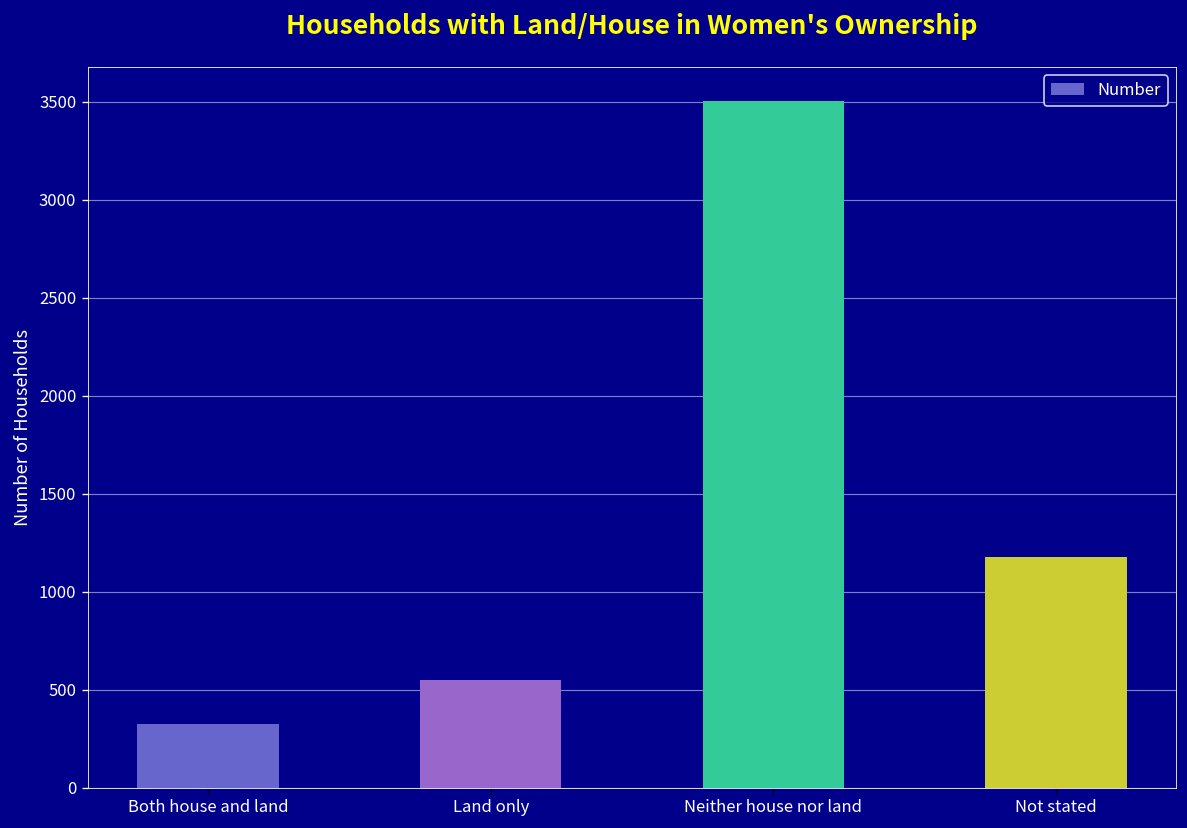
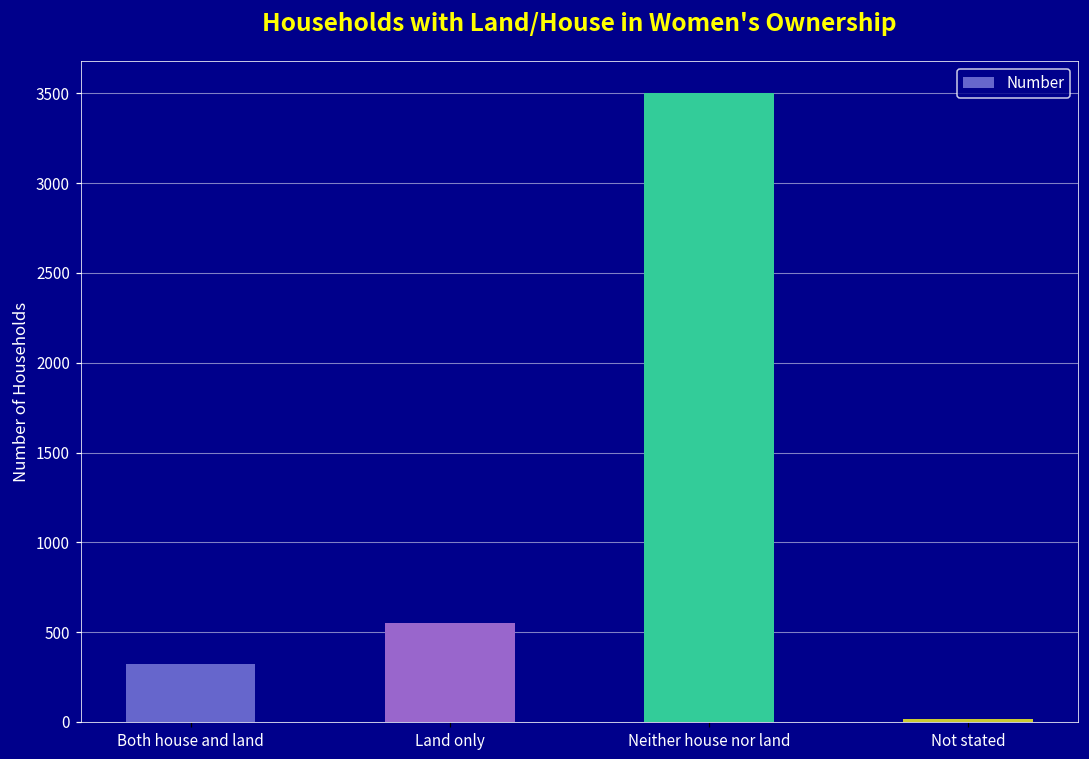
Not stated: 1180 -> 20
